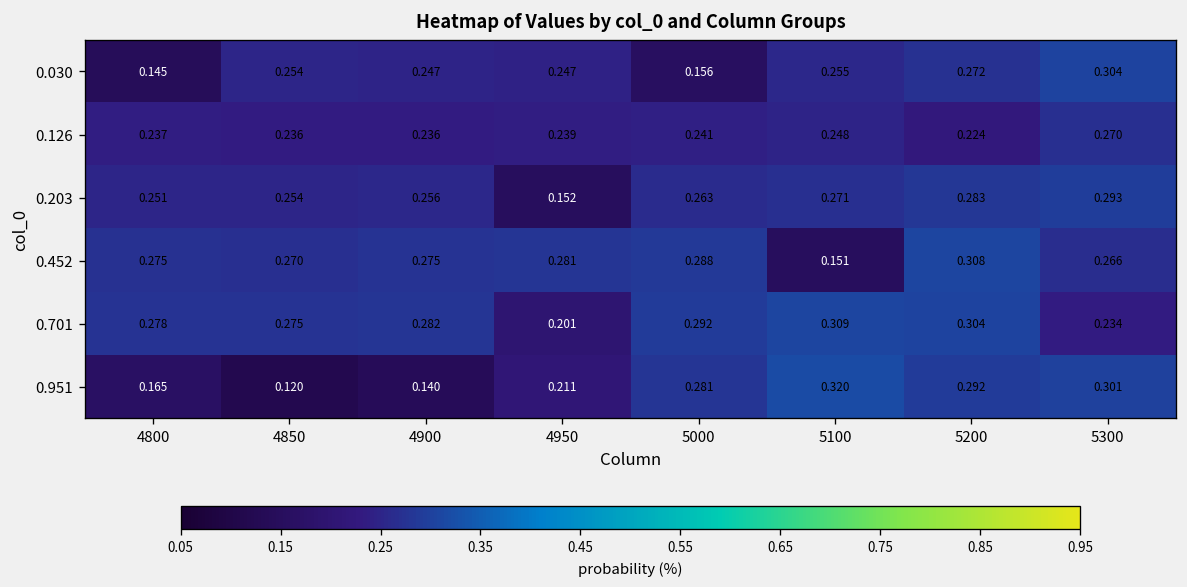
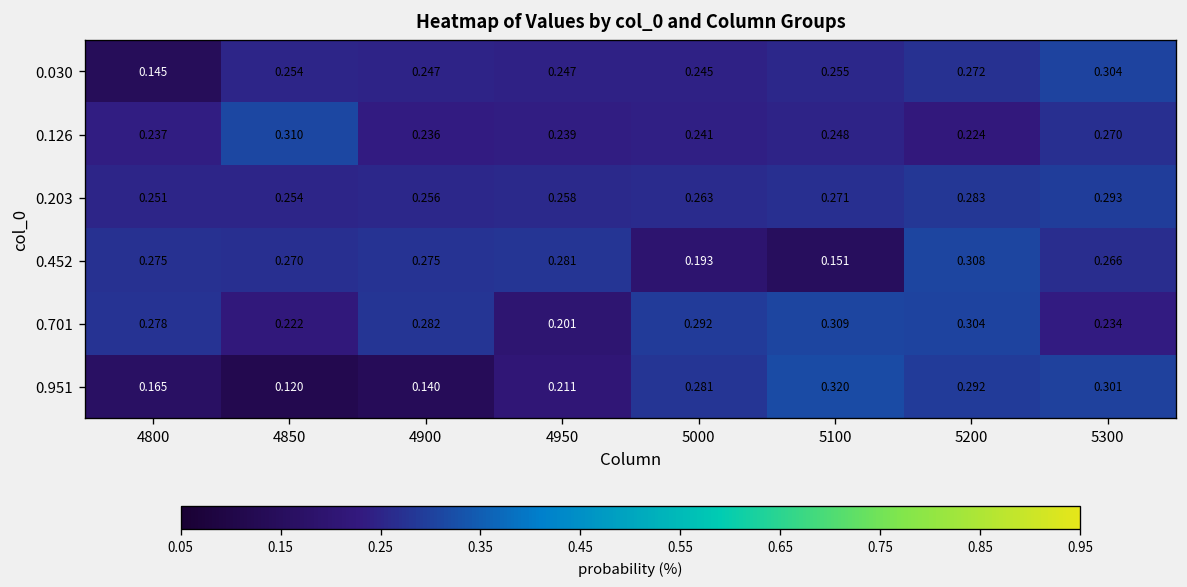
0.030, 5000: 0.156 -> 0.245
0.126, 4850: 0.236 -> 0.310
0.203, 4950: 0.152 -> 0.258
0.452, 5000: 0.288 -> 0.193
0.701, 4850: 0.275 -> 0.222
